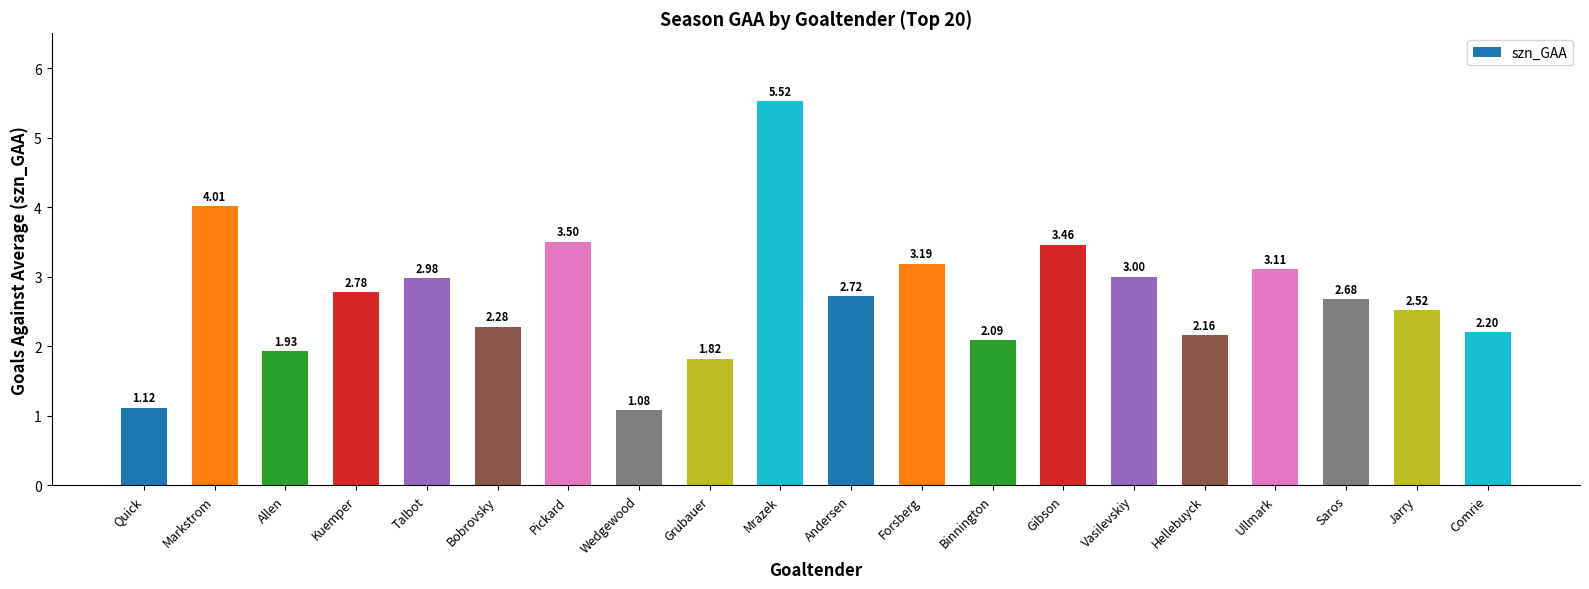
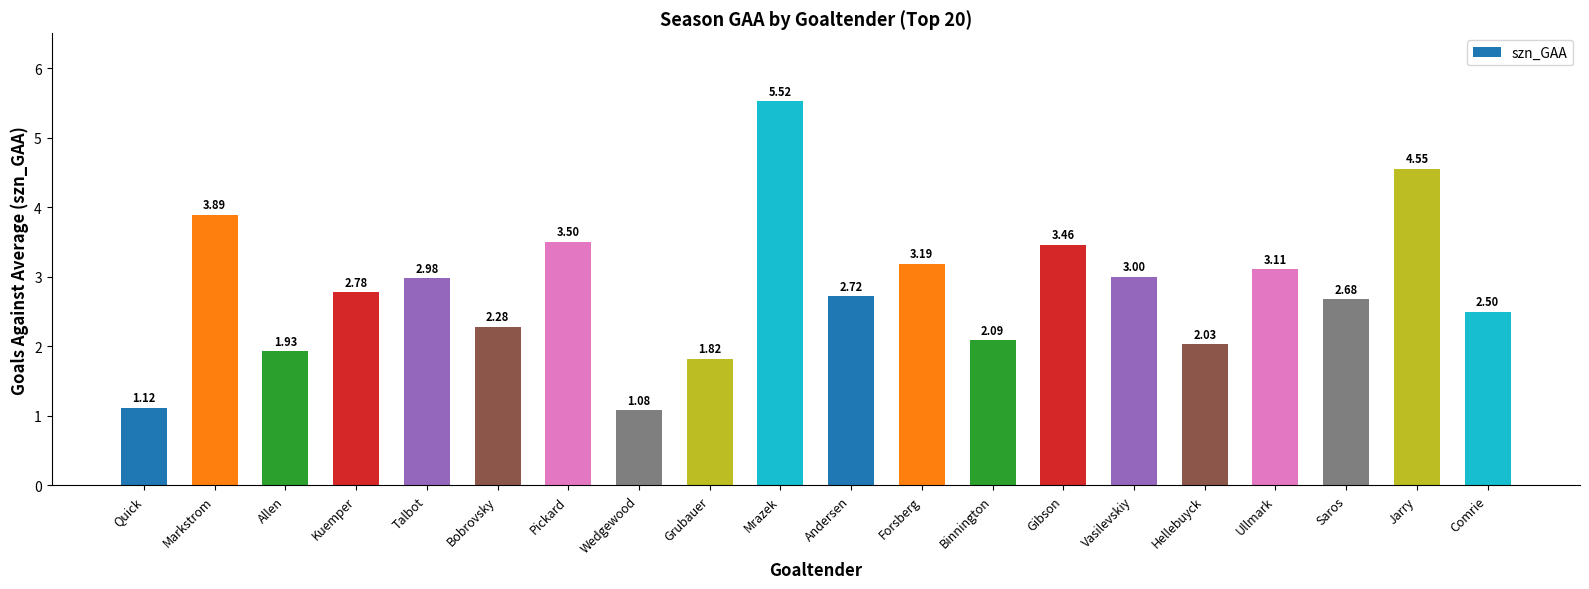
Markstrom: 4.01 -> 3.89
Hellebuyck: 2.16 -> 2.03
Jarry: 2.52 -> 4.55
Comrie: 2.20 -> 2.50
